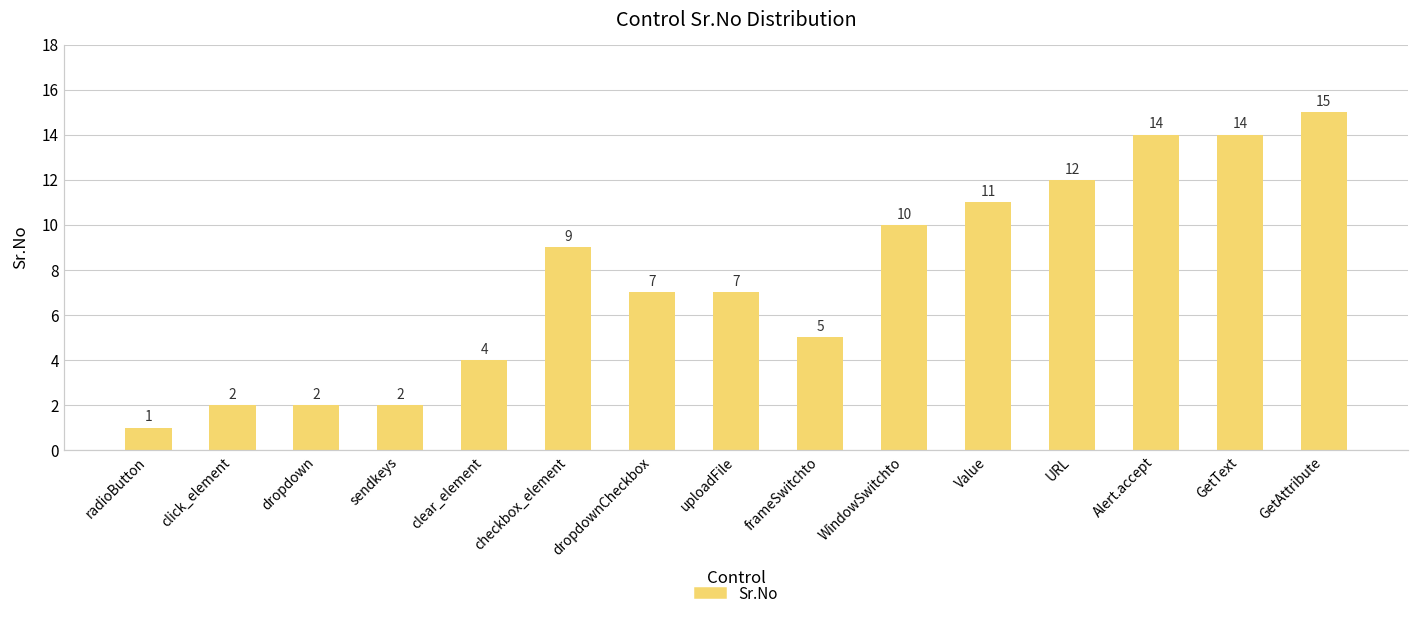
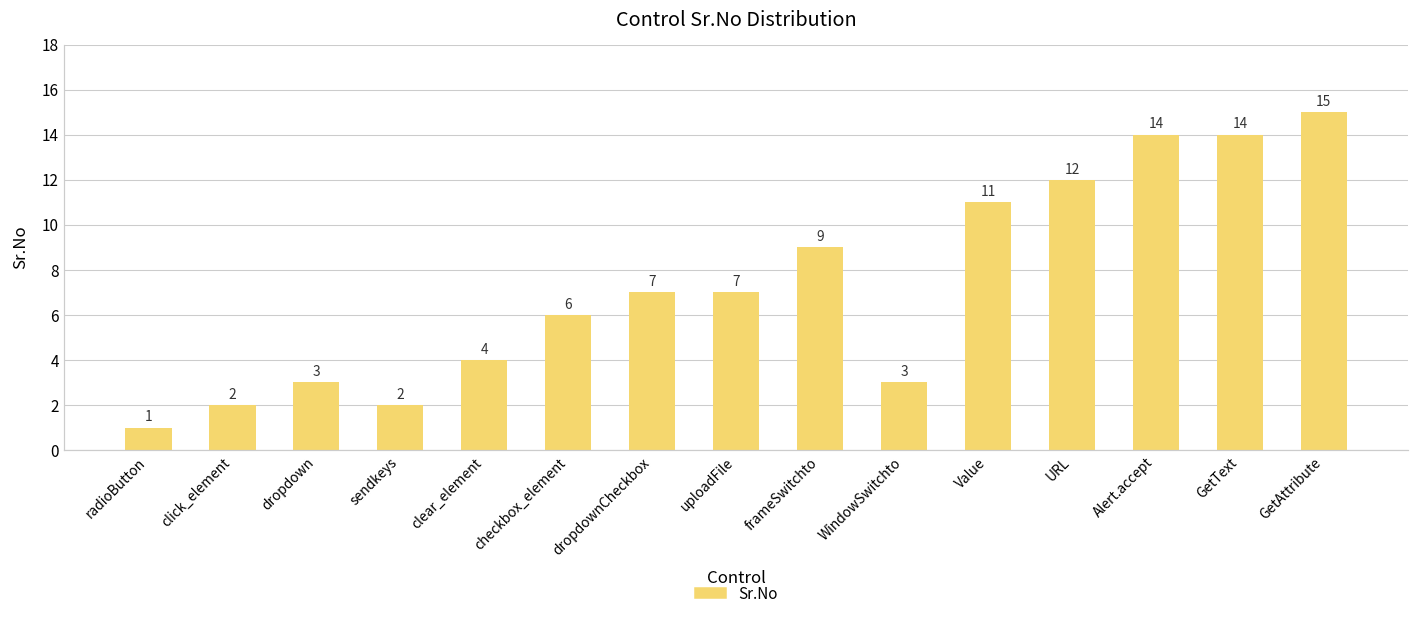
dropdown: 2 -> 3
checkbox_element: 9 -> 6
frameSwitchto: 5 -> 9
WindowSwitchto: 10 -> 3
